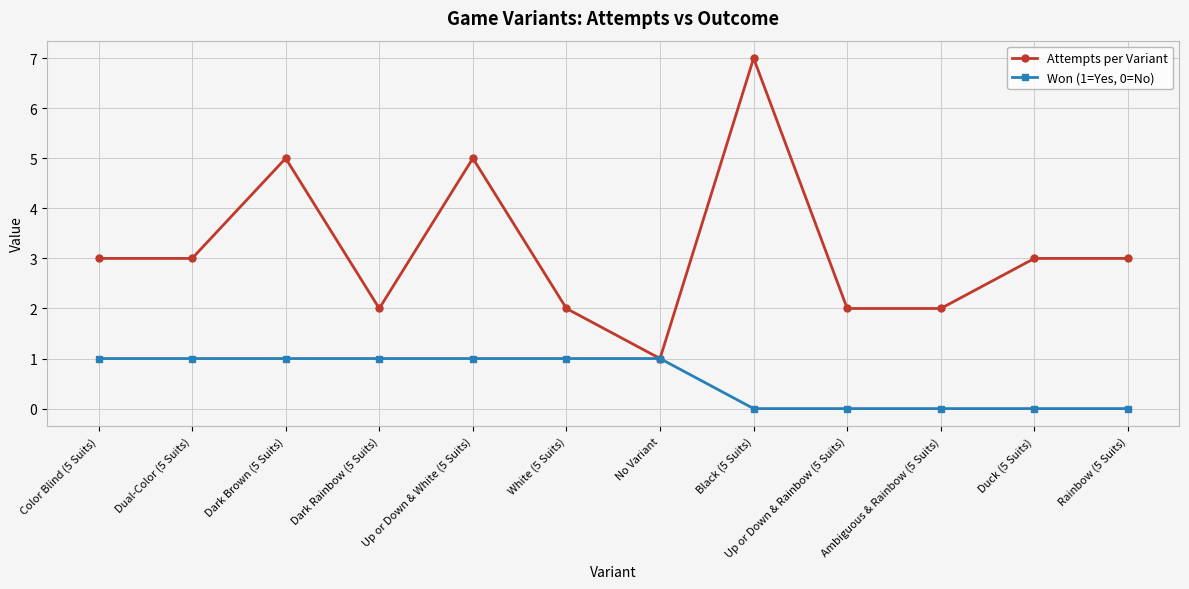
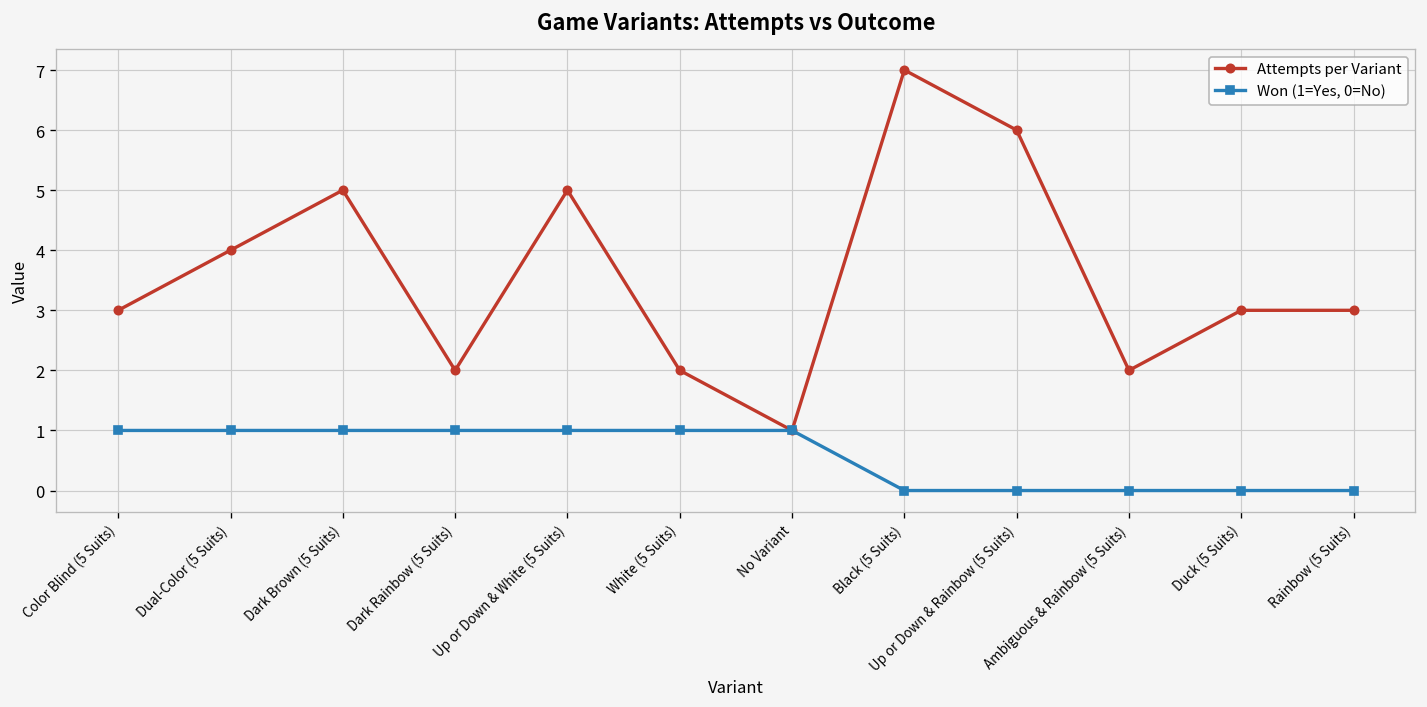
Attempts per Variant, Dual-Color (5 Suits): 3 -> 4
Attempts per Variant, Up or Down & Rainbow (5 Suits): 2 -> 6
